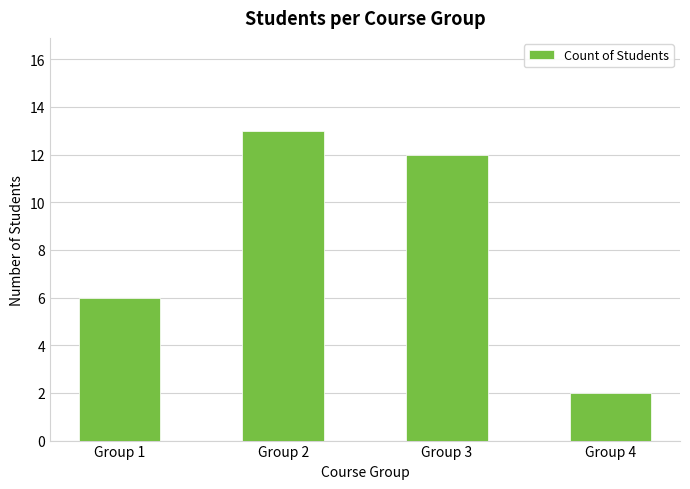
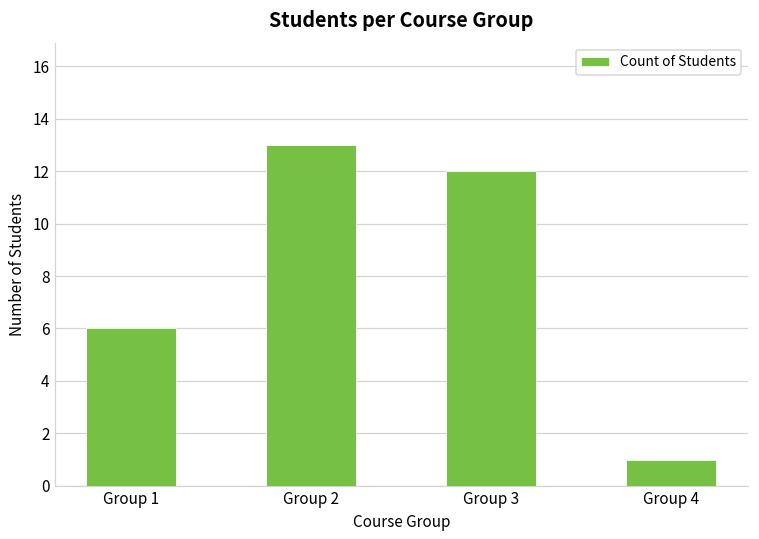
Group 4: 2 -> 1
